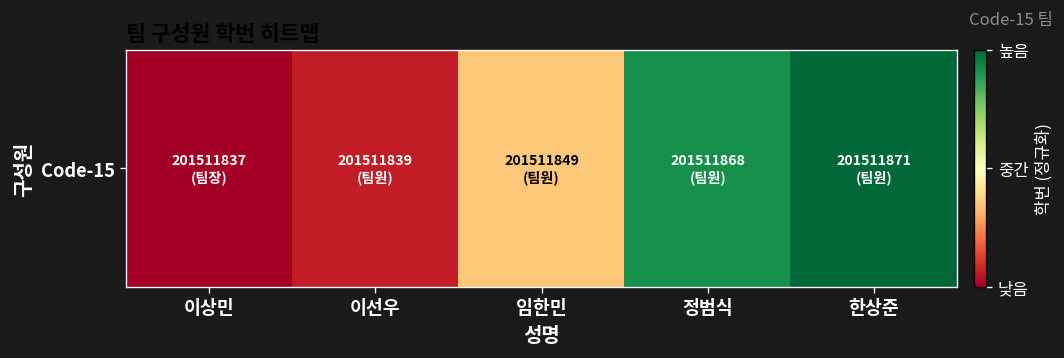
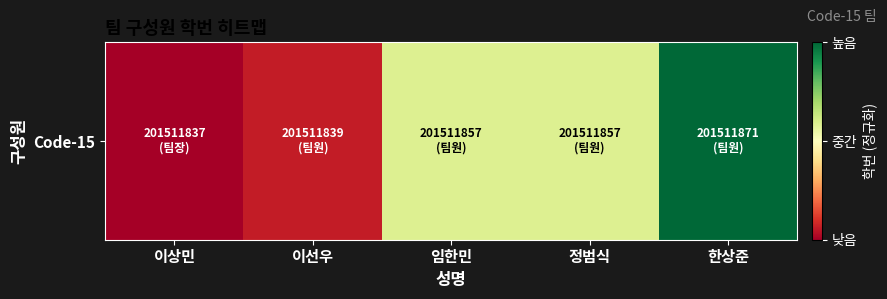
Code-15, 임한민: 201511849 -> 201511857
Code-15, 정범식: 201511868 -> 201511857
